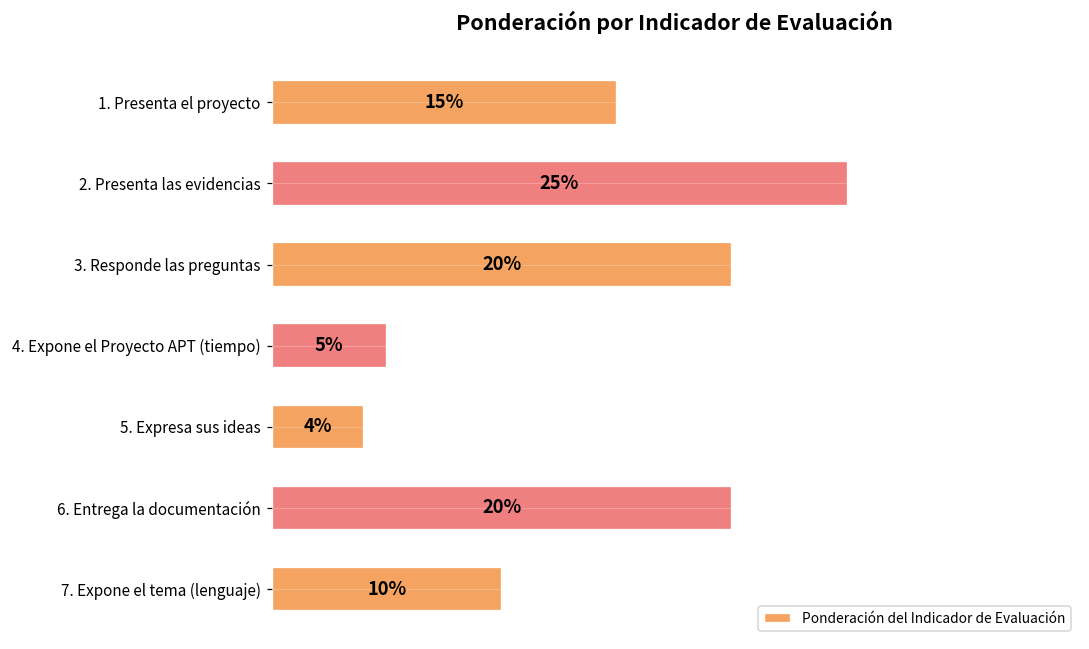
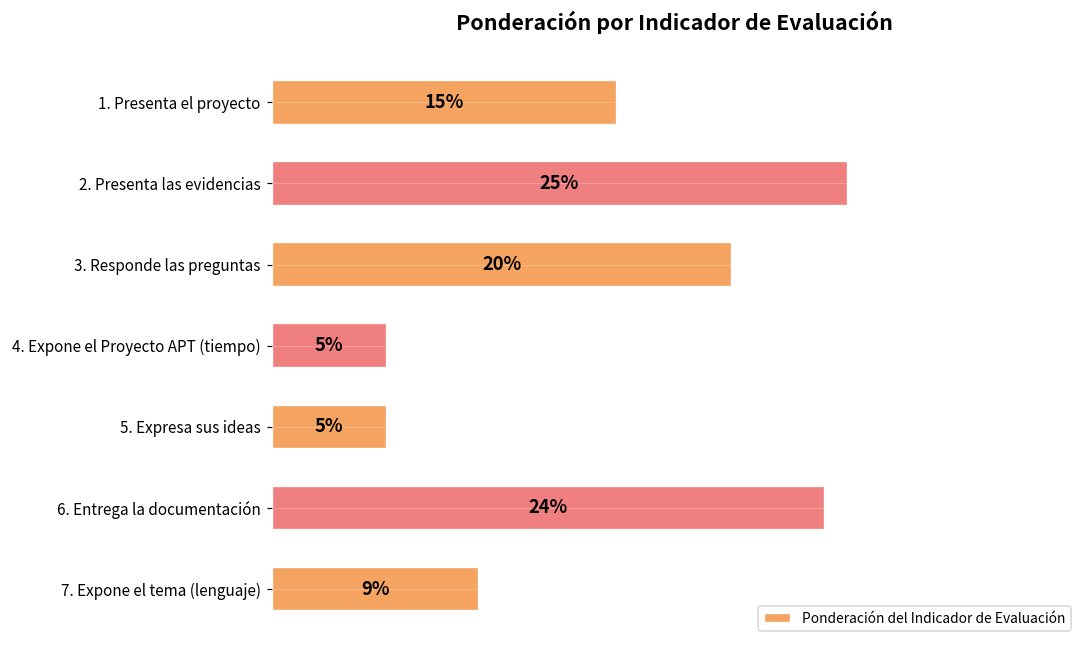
5. Expresa sus ideas: 4% -> 5%
6. Entrega la documentación: 20% -> 24%
7. Expone el tema (lenguaje): 10% -> 9%
